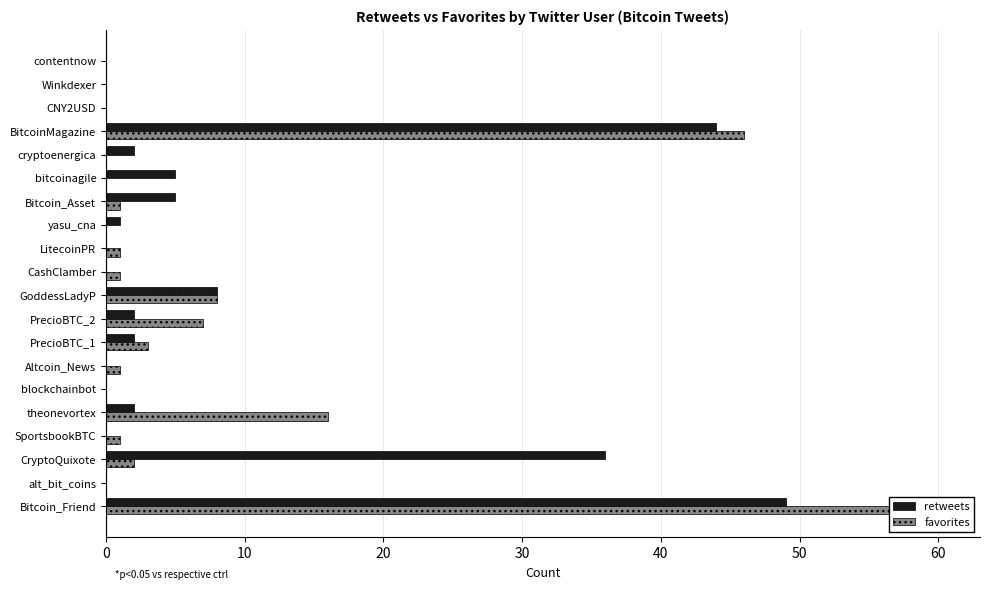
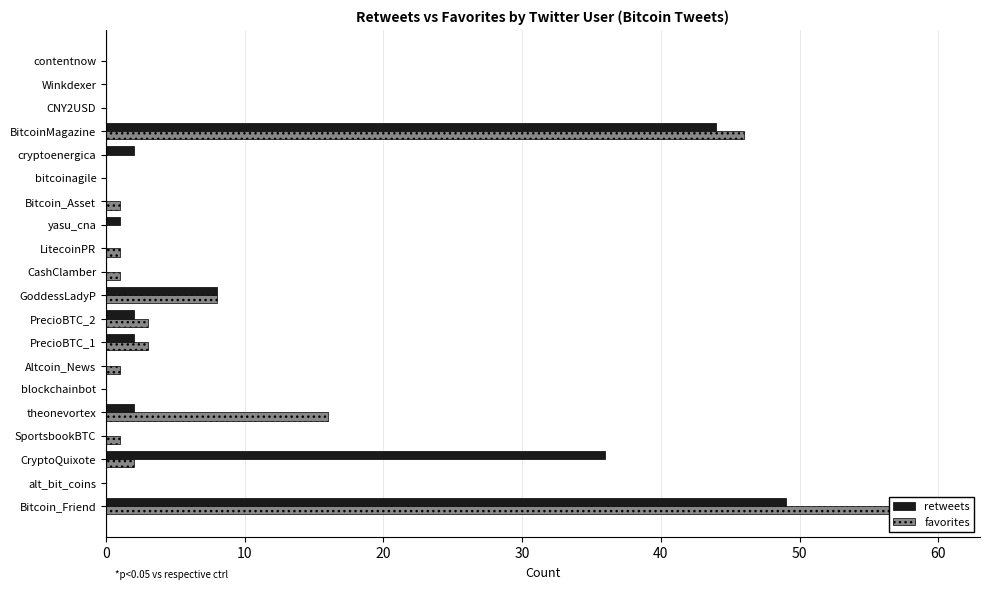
retweets, bitcoinagile: 5 -> 0
retweets, Bitcoin_Asset: 5 -> 0
favorites, PrecioBTC_2: 7 -> 3
